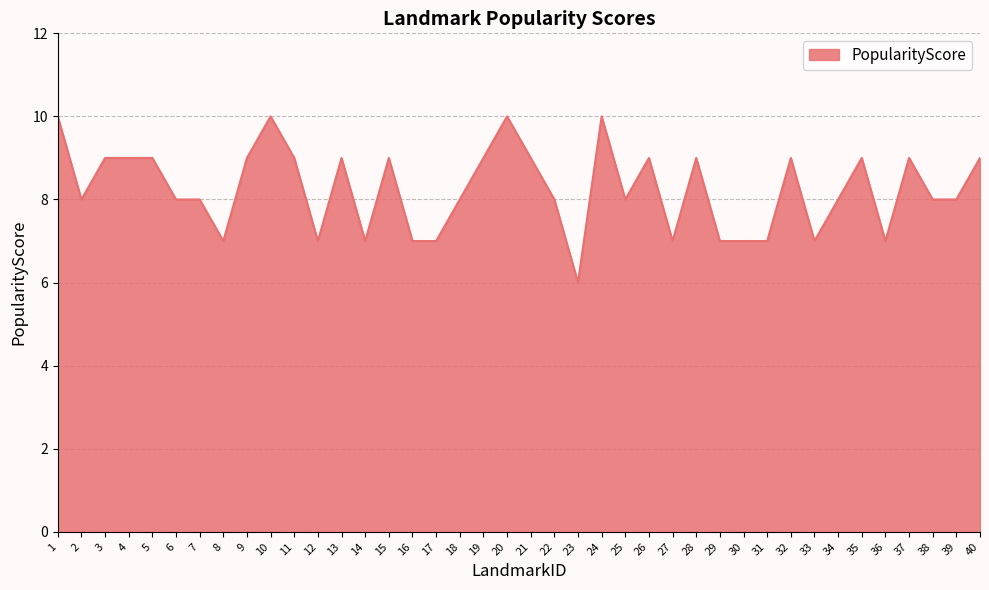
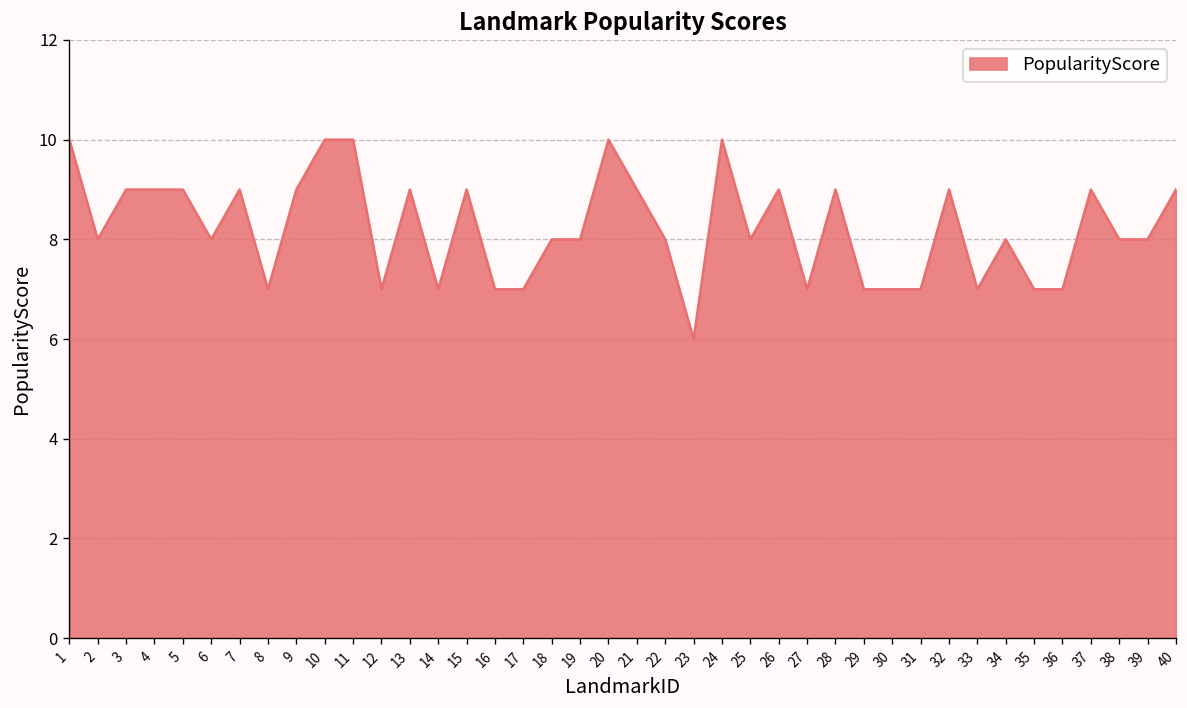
7: 8 -> 9
11: 9 -> 10
19: 9 -> 8
35: 9 -> 7
